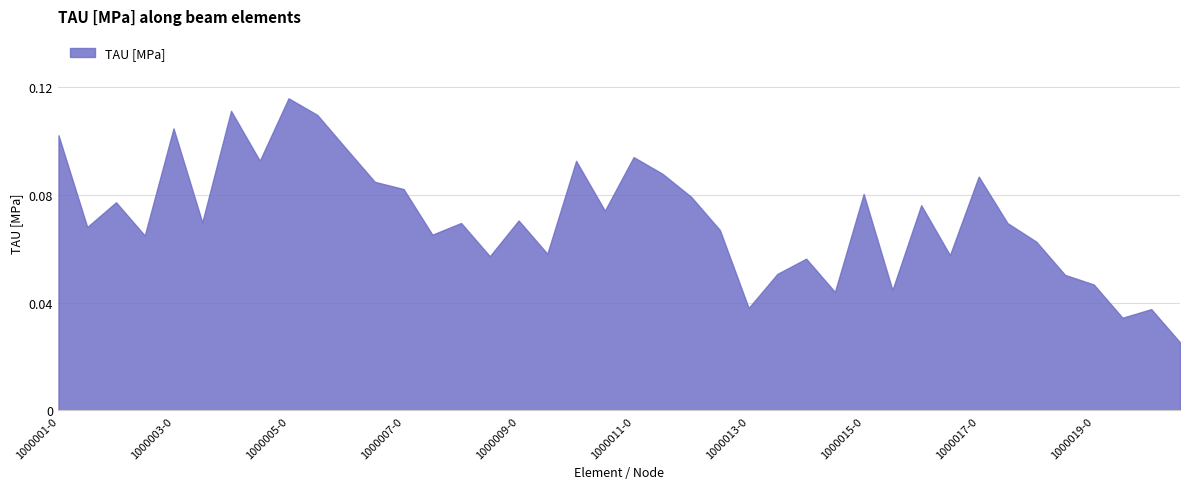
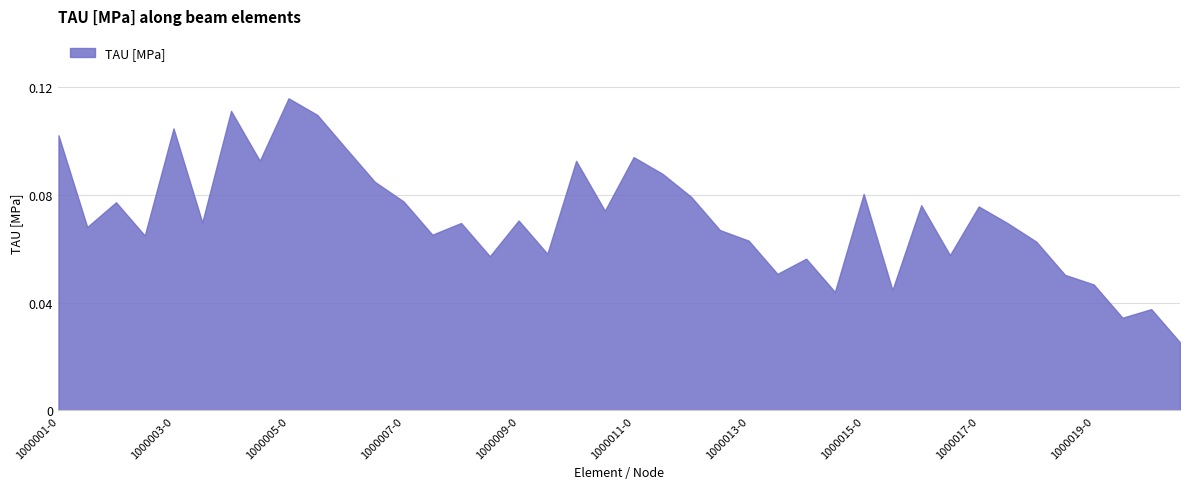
1000007-0: 0.082 -> 0.078
1000013-0: 0.038 -> 0.063
1000017-0: 0.087 -> 0.076
